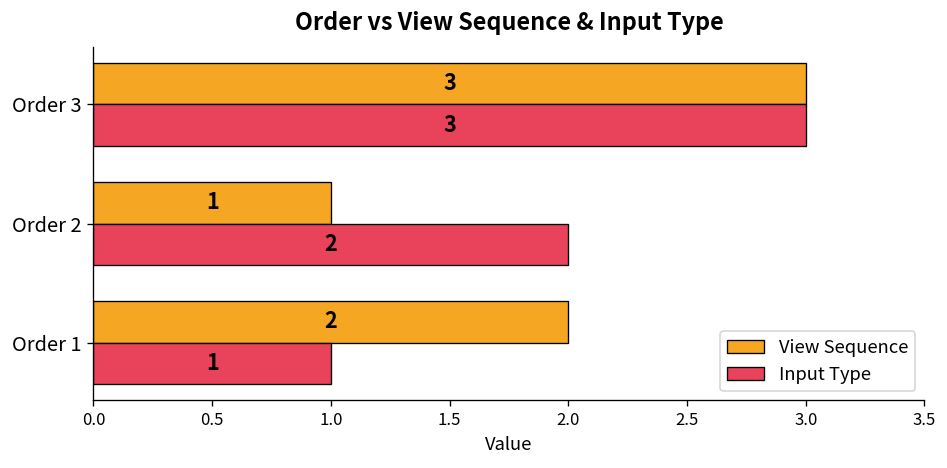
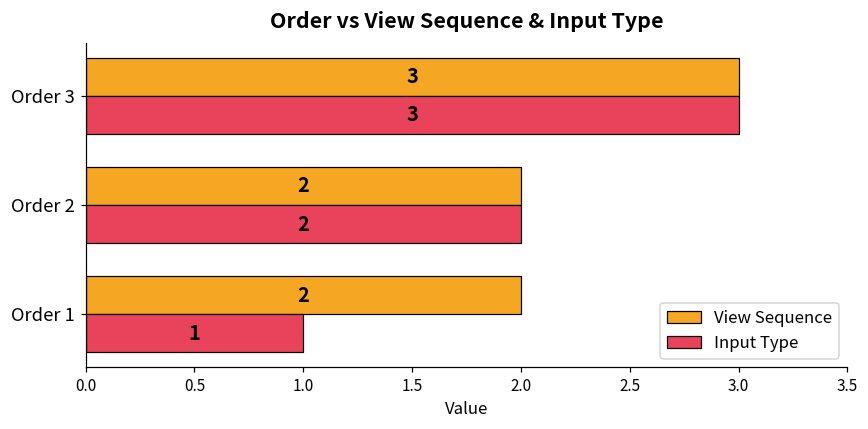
View Sequence, Order 2: 1 -> 2
